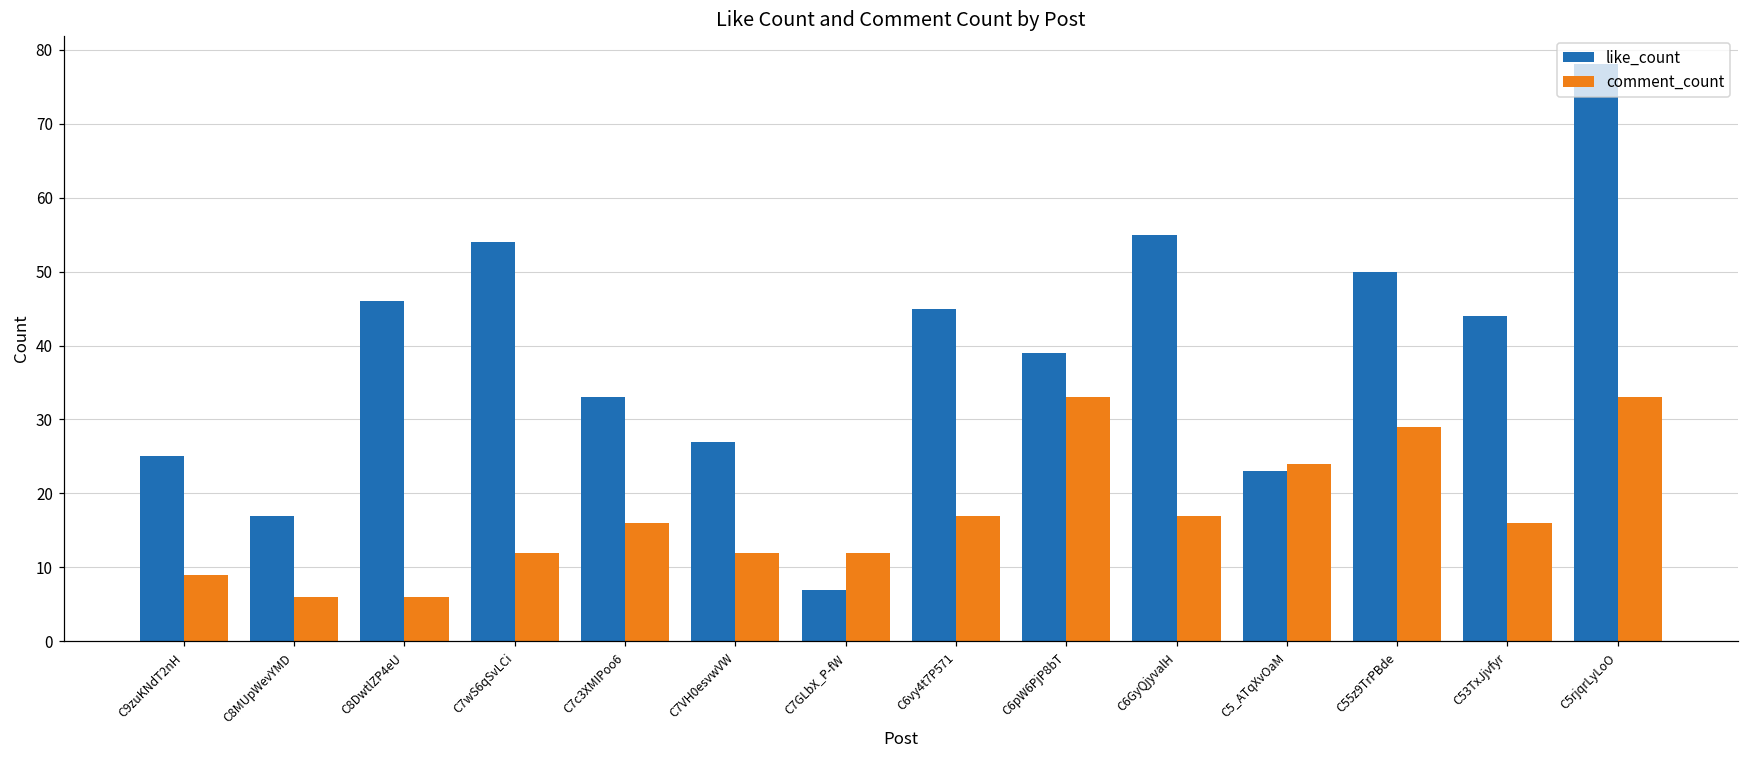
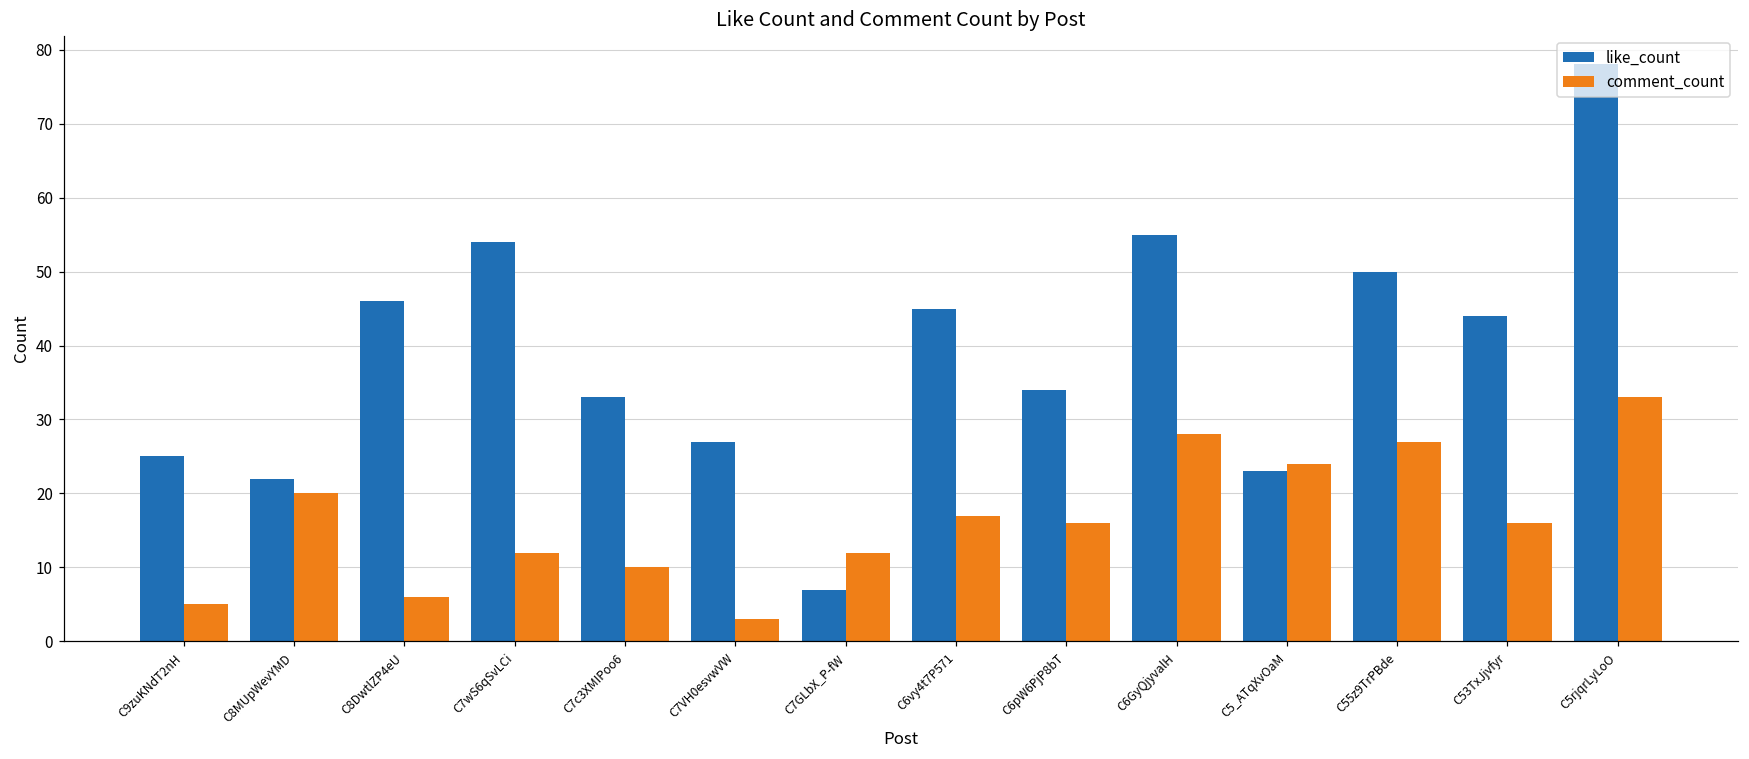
comment_count, C9zuKNdT2nH: 9 -> 5
like_count, C8MUpWevYMD: 17 -> 22
comment_count, C8MUpWevYMD: 6 -> 20
comment_count, C7c3XMIPoo6: 16 -> 10
comment_count, C7VH0esvwVW: 12 -> 3
like_count, C6pW6PjP8bT: 39 -> 34
comment_count, C6pW6PjP8bT: 33 -> 16
comment_count, C6GyQjyvalH: 17 -> 28
comment_count, C55z9TrPBde: 29 -> 27
